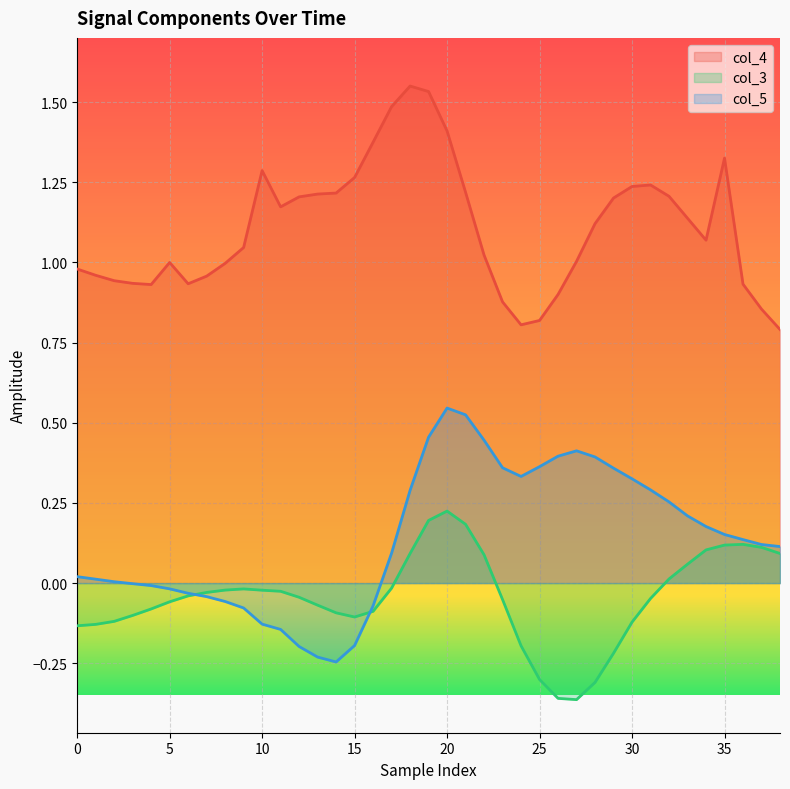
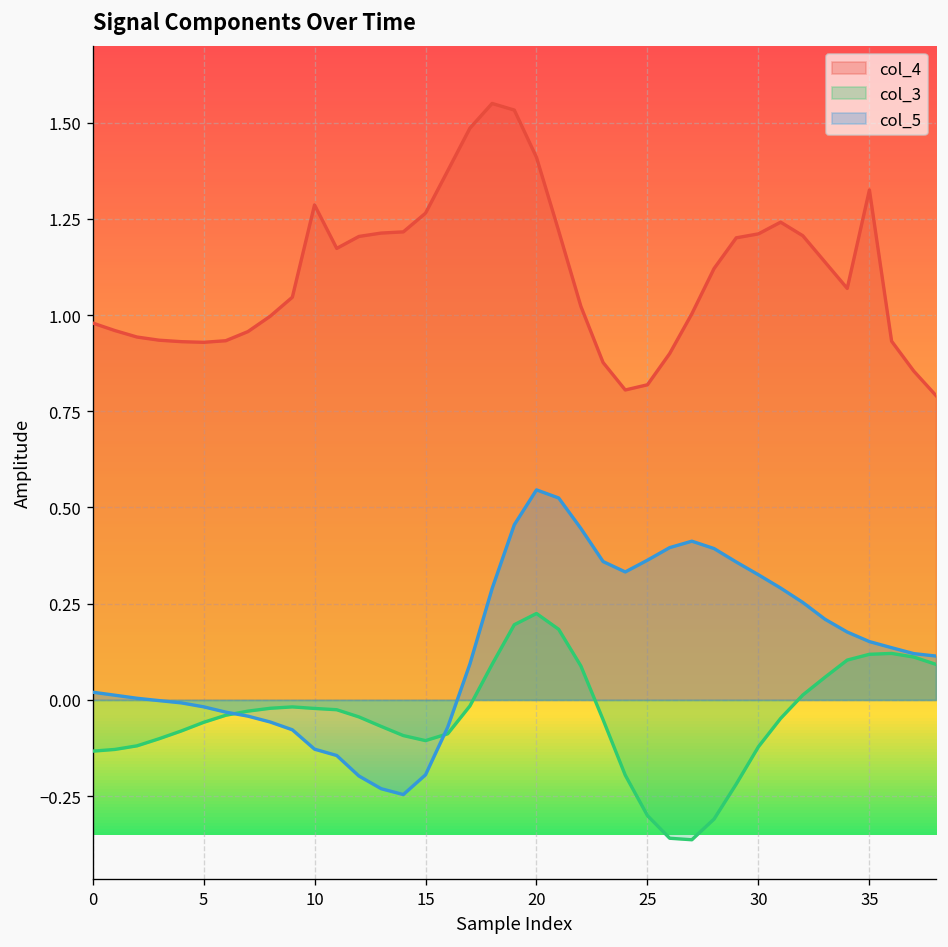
col_4, 5: 1.00 -> 0.93
col_4, 30: 1.24 -> 1.21
